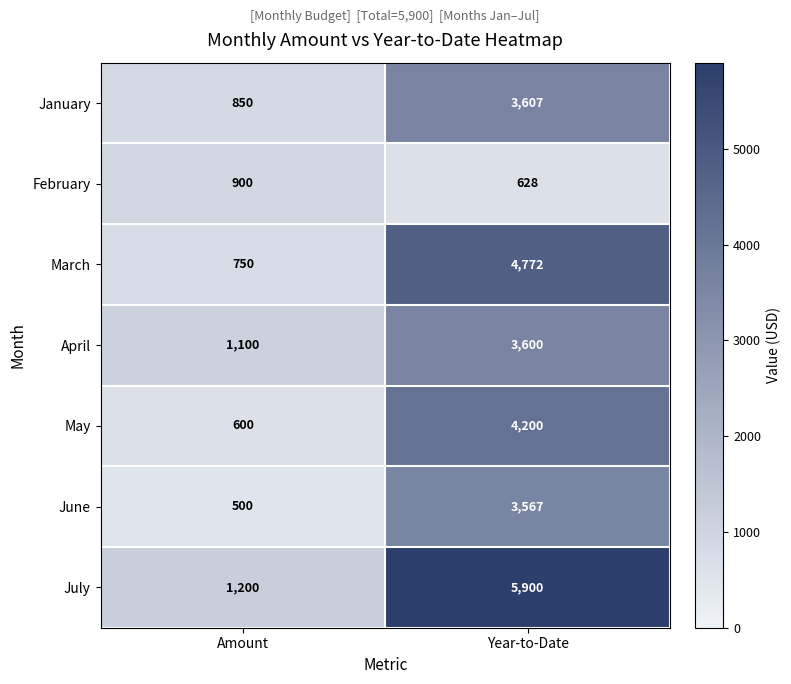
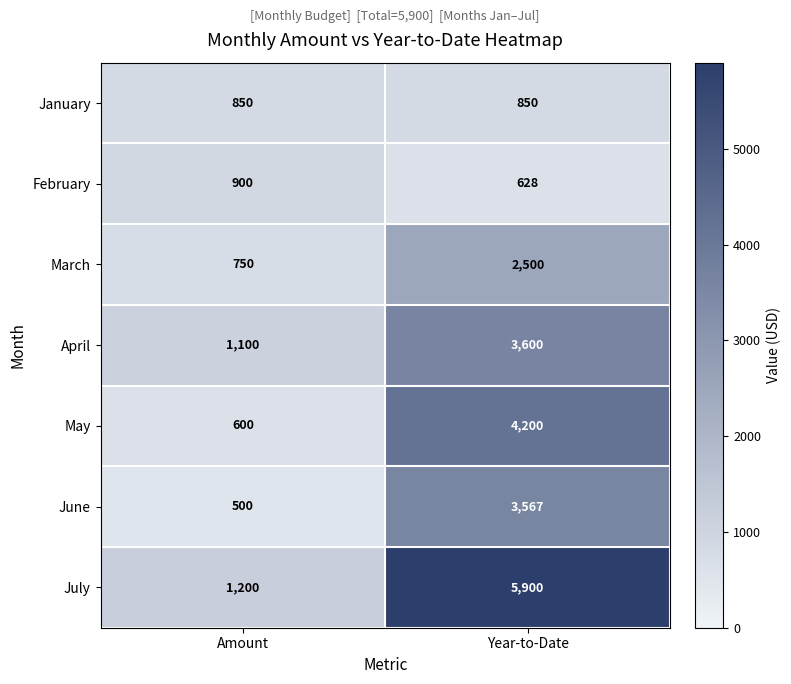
January, Year-to-Date: 3,607 -> 850
March, Year-to-Date: 4,772 -> 2,500
